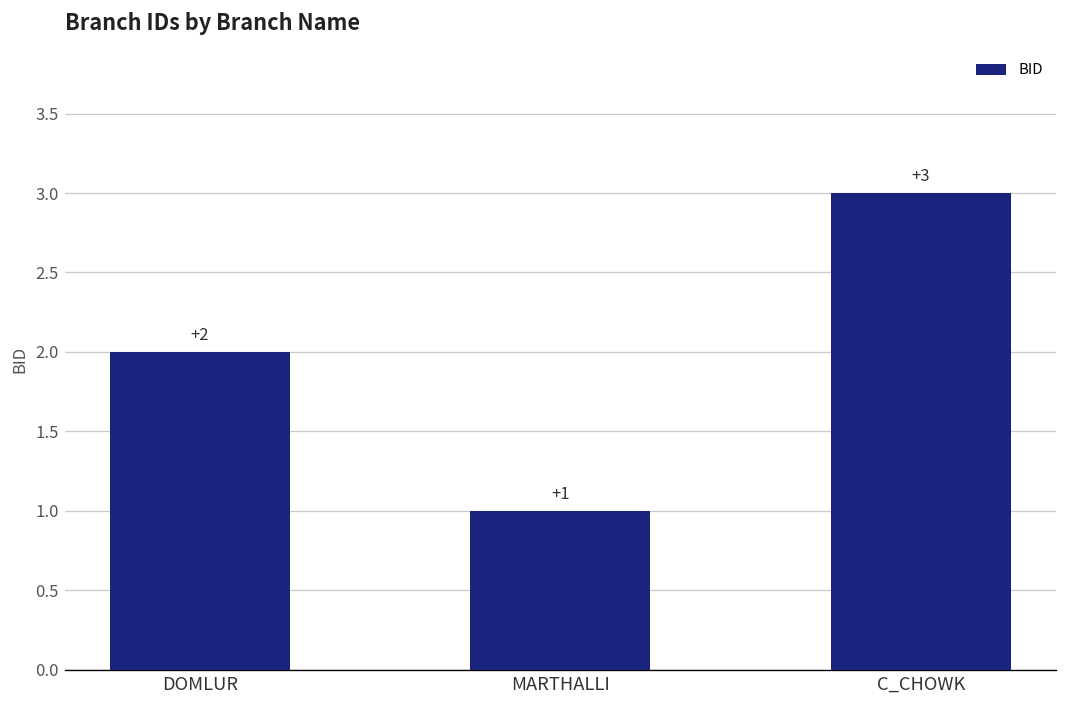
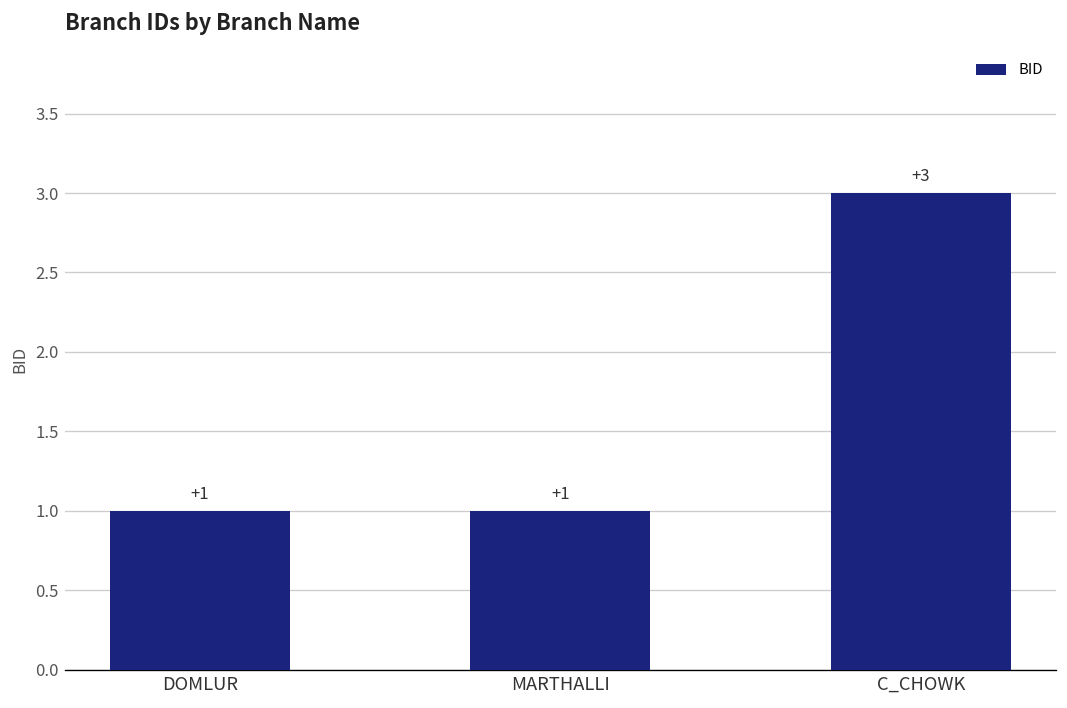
DOMLUR: +2 -> +1
